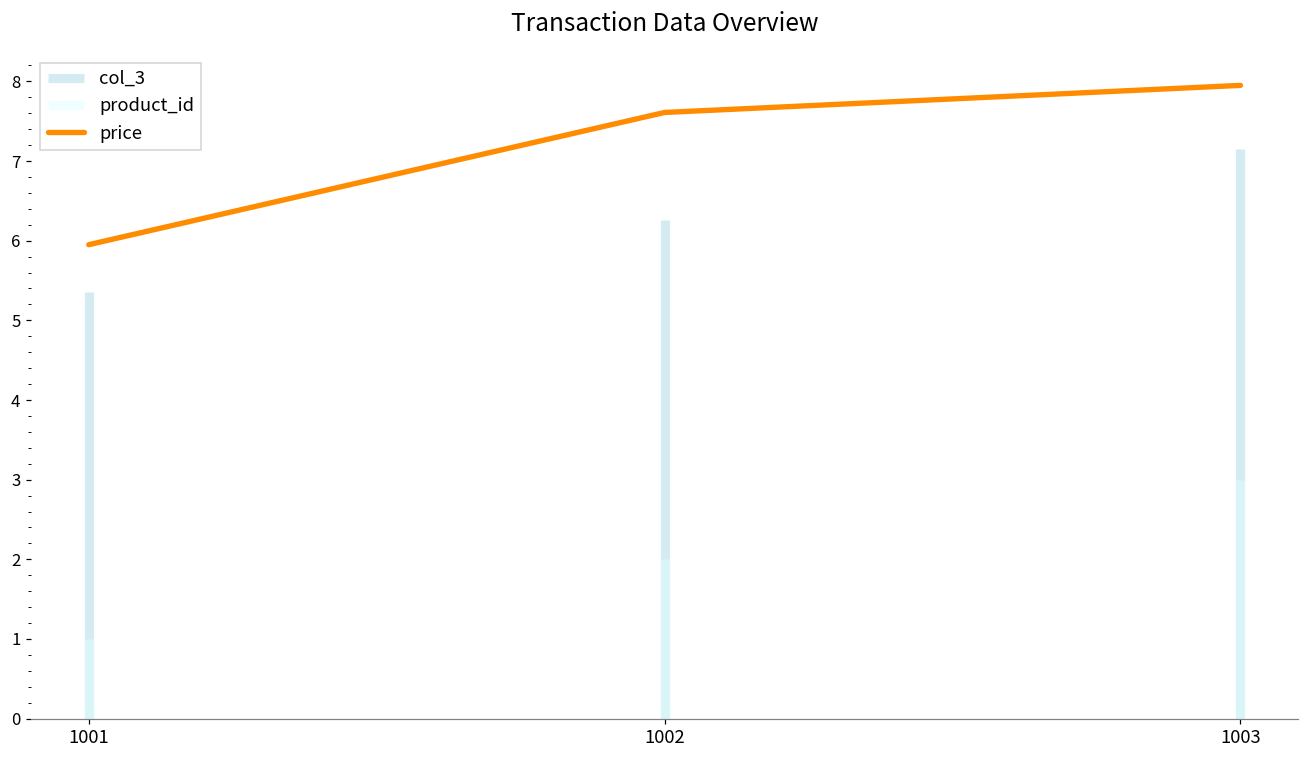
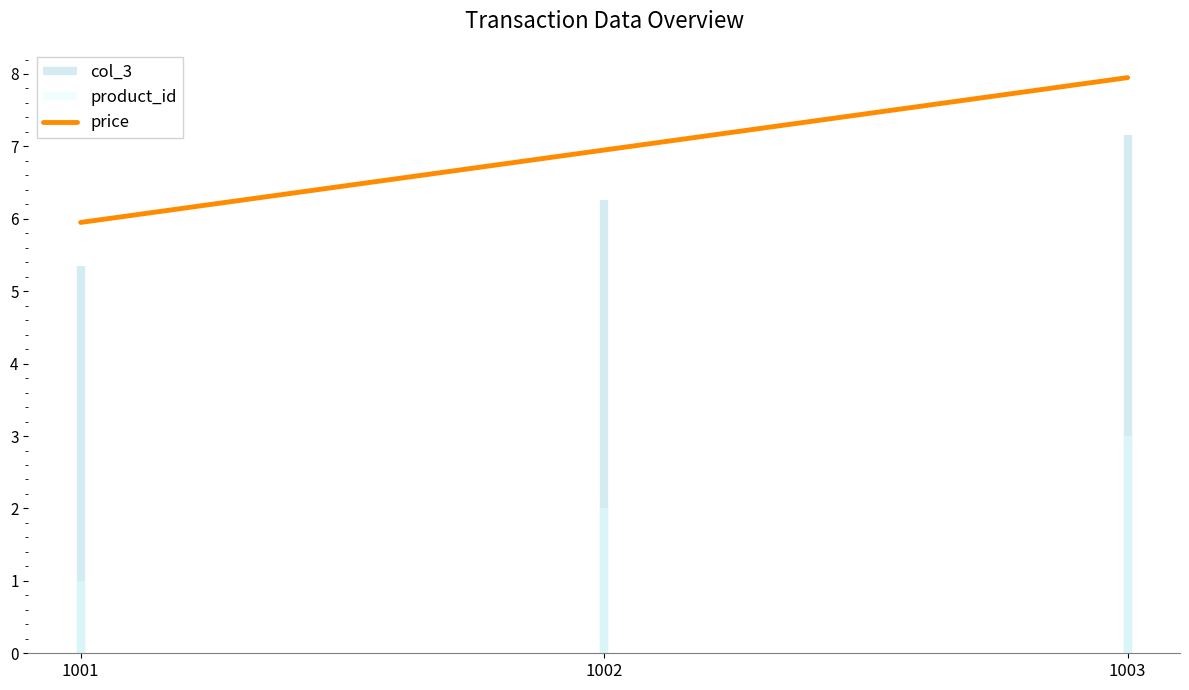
1002: 7.6 -> 7.0
